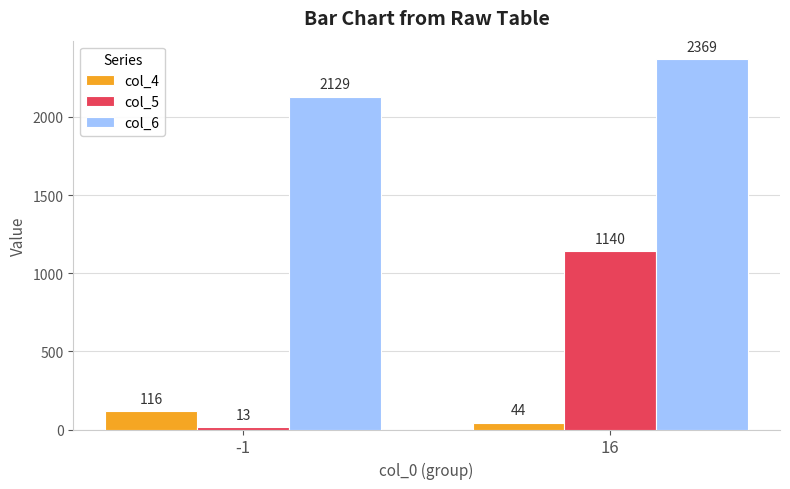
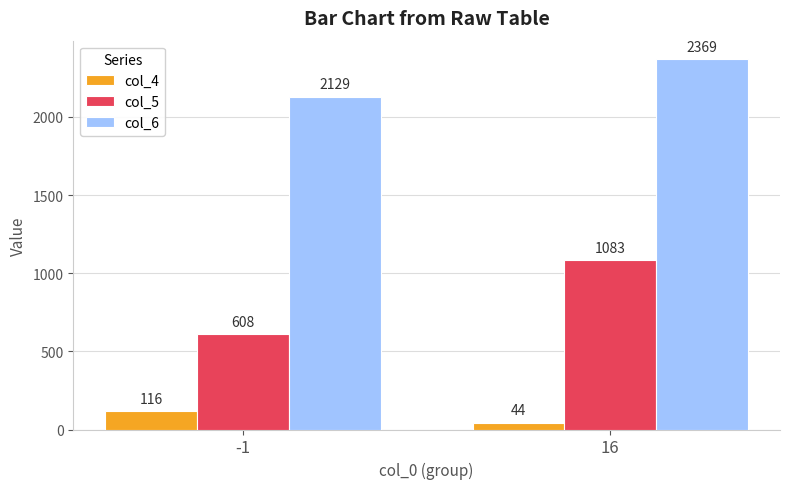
col_5, -1: 13 -> 608
col_5, 16: 1140 -> 1083
